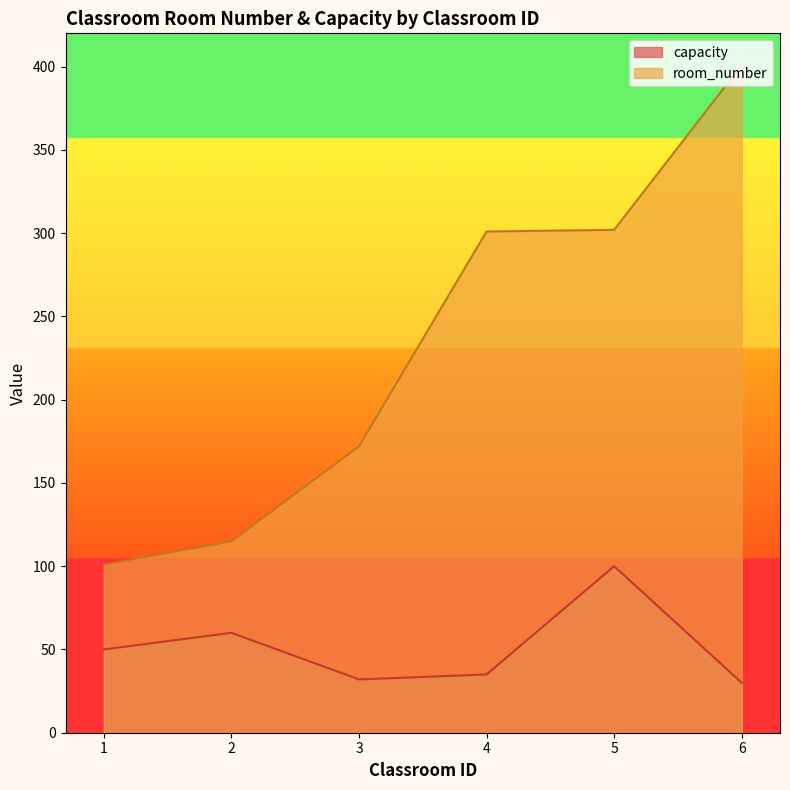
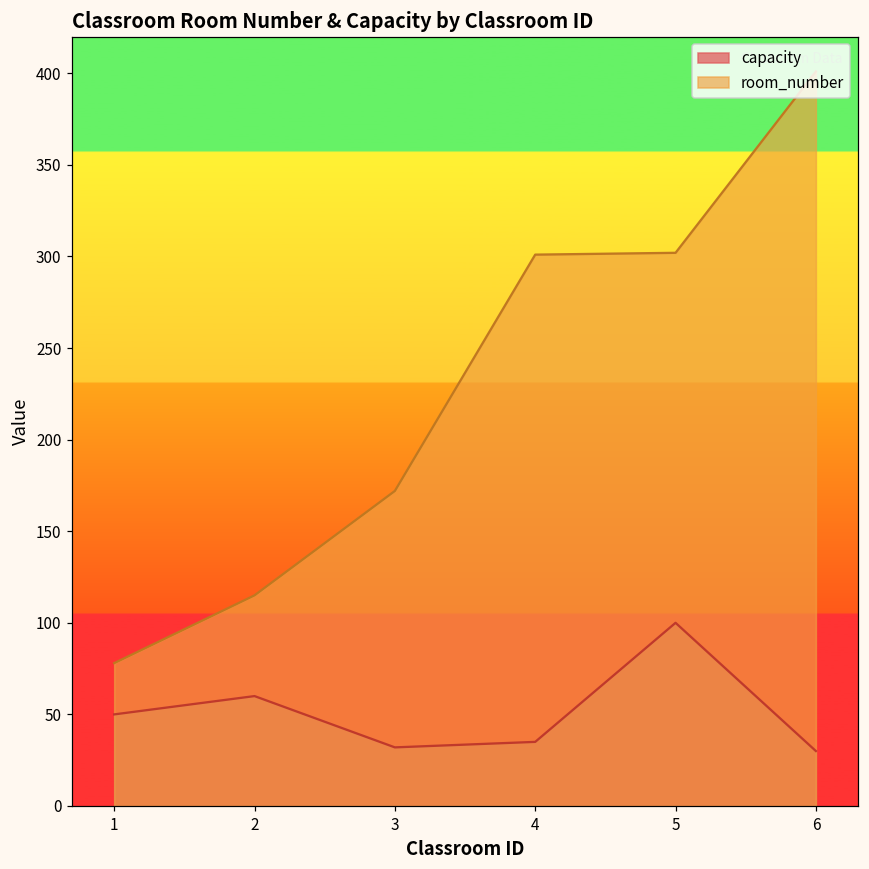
room_number, 1: 101 -> 78
